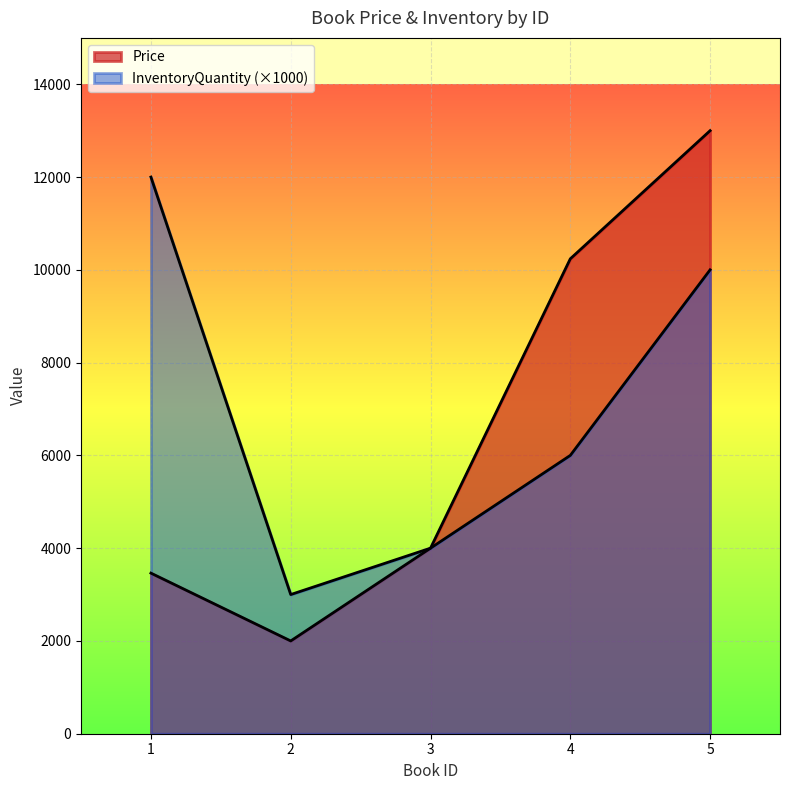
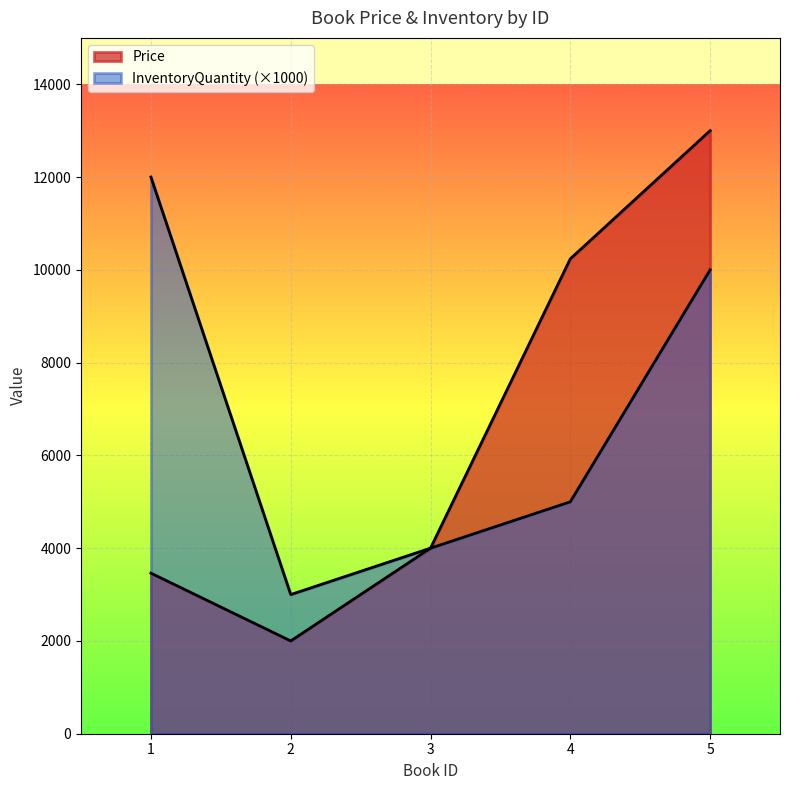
InventoryQuantity (×1000), 4: 6000 -> 5000
